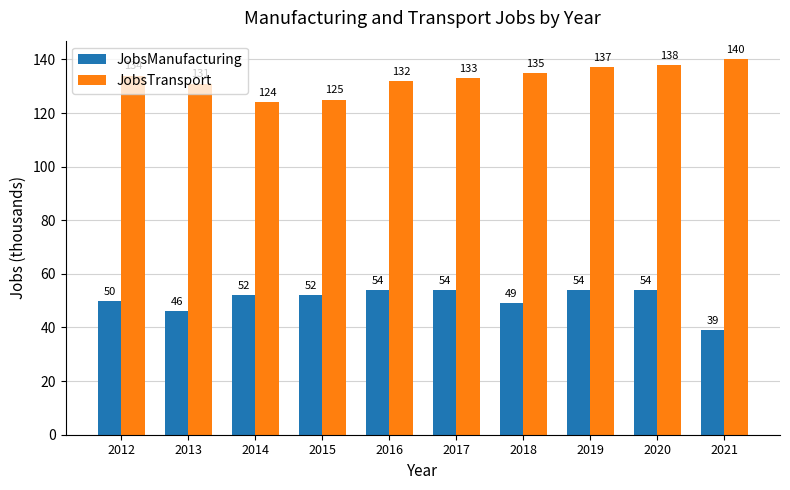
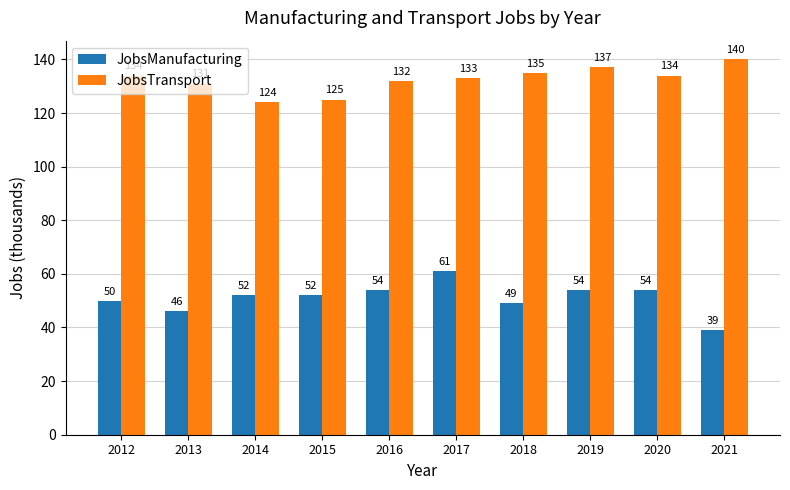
JobsManufacturing, 2017: 54 -> 61
JobsTransport, 2020: 138 -> 134
